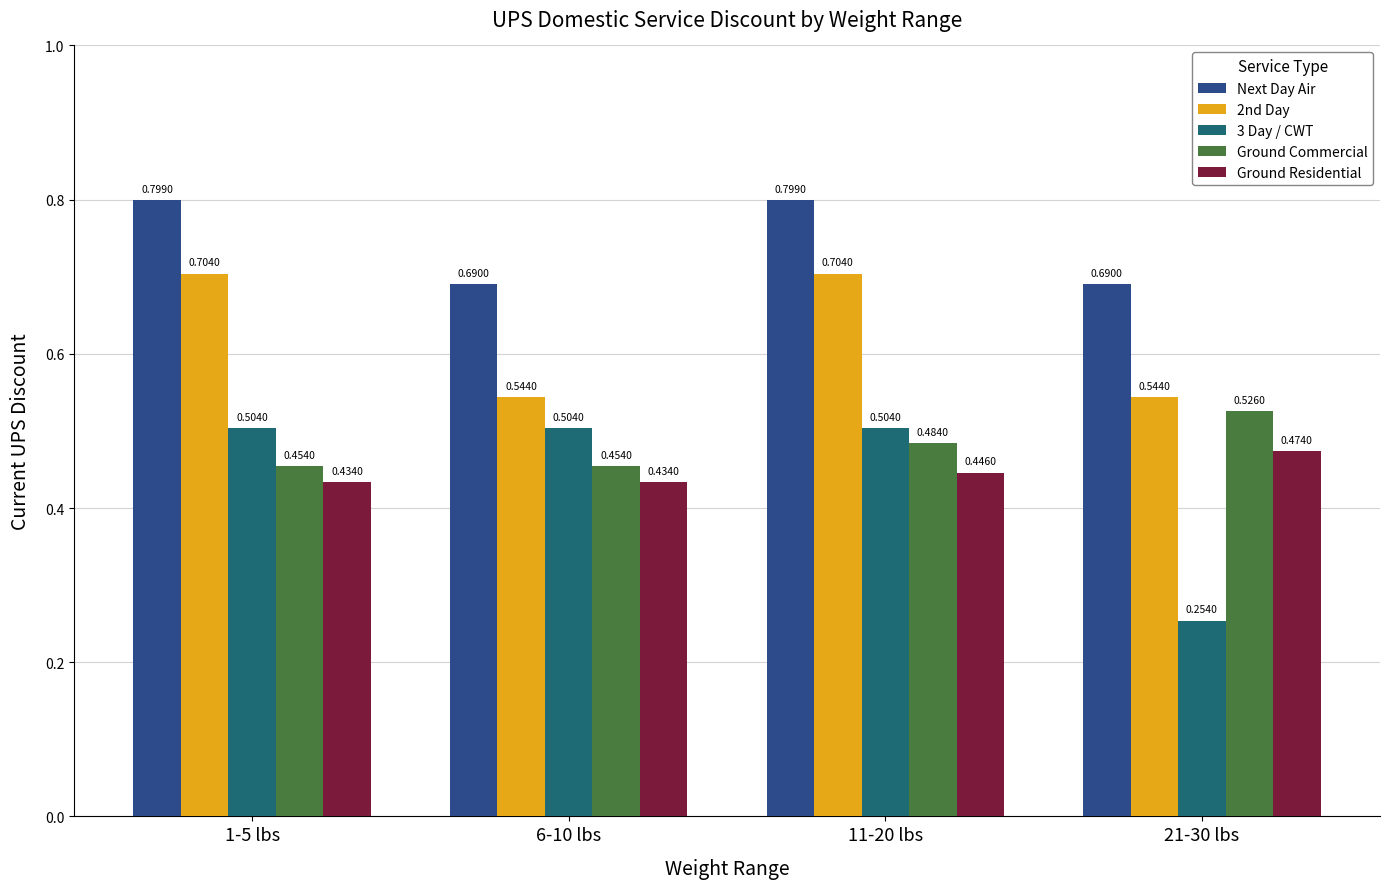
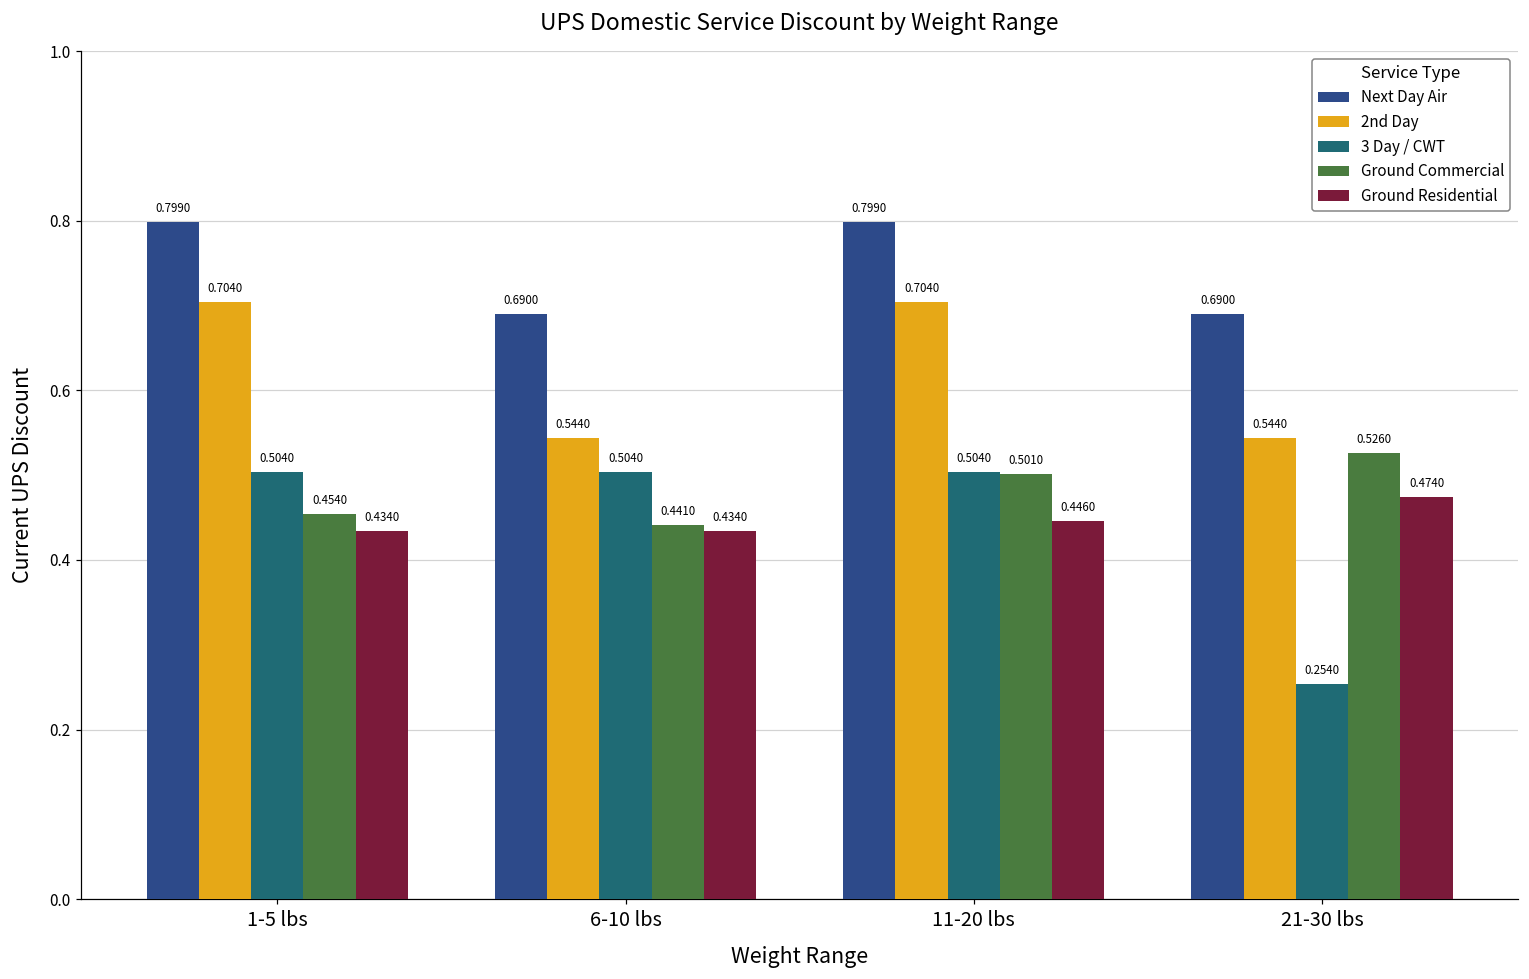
Ground Commercial, 6-10 lbs: 0.4540 -> 0.4410
Ground Commercial, 11-20 lbs: 0.4840 -> 0.5010
